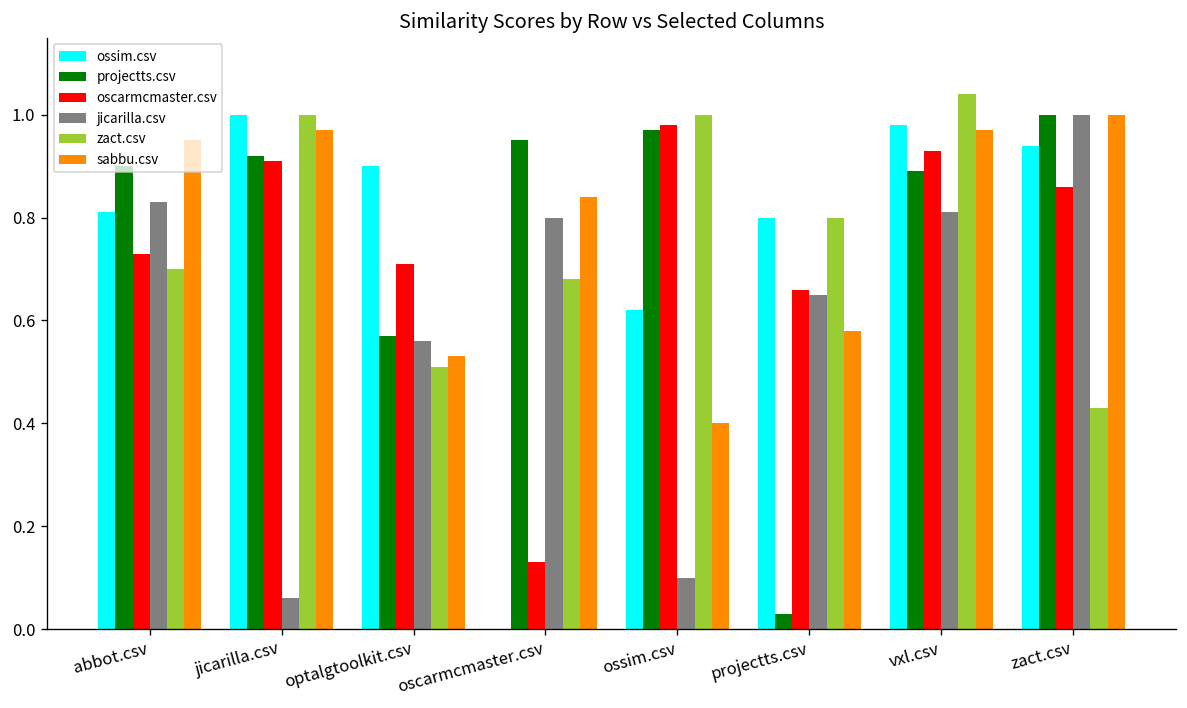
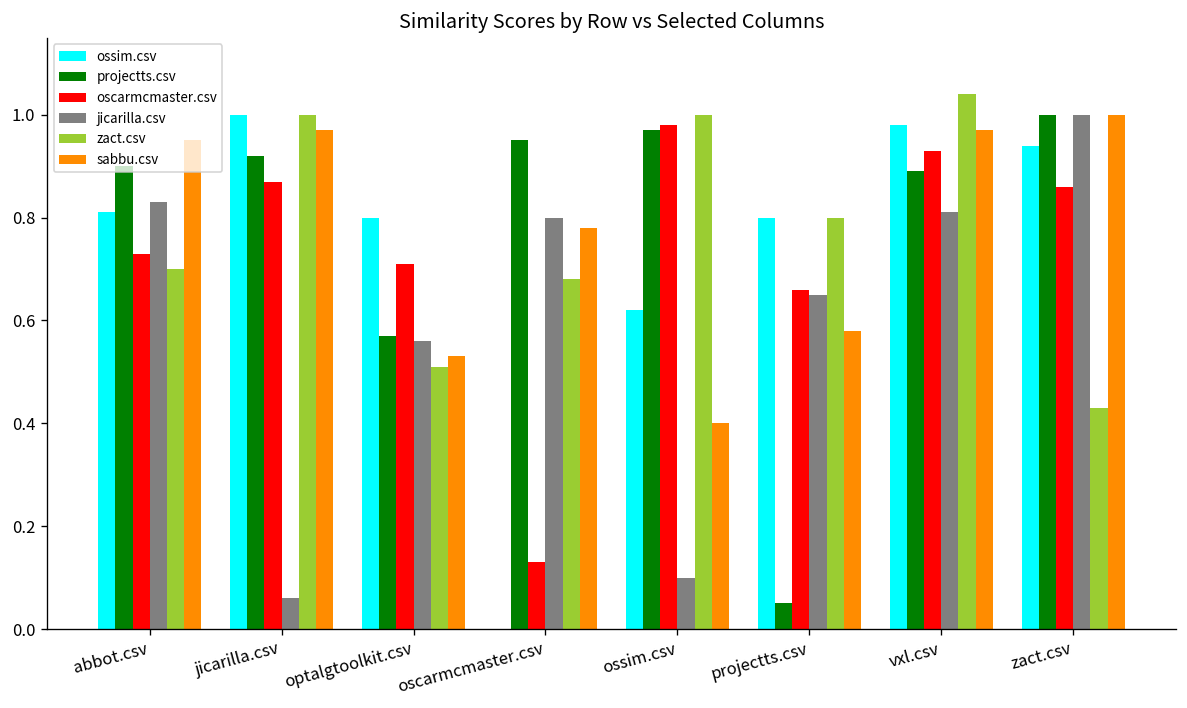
oscarmcmaster.csv, jicarilla.csv: 0.91 -> 0.87
ossim.csv, optalgtoolkit.csv: 0.9 -> 0.8
sabbu.csv, oscarmcmaster.csv: 0.84 -> 0.78
projectts.csv, projectts.csv: 0.03 -> 0.05
